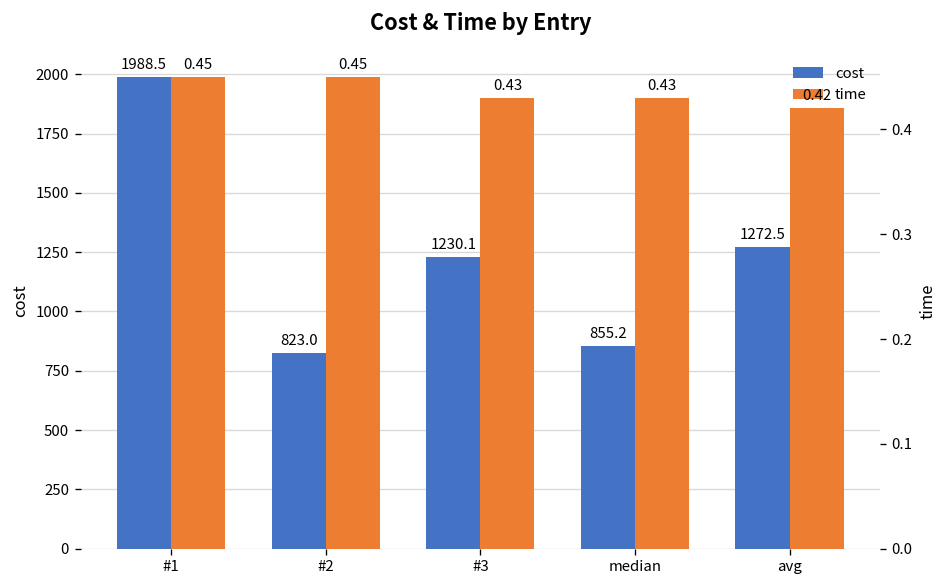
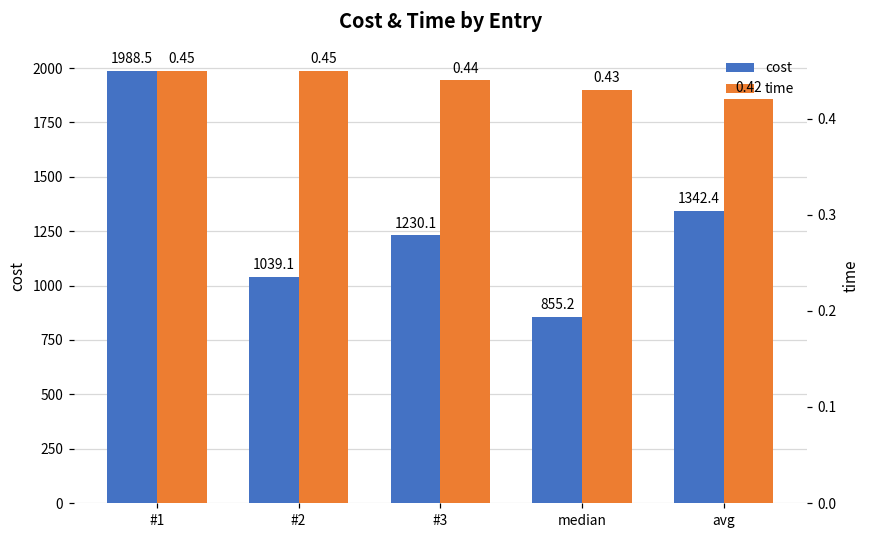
cost, #2: 823.0 -> 1039.1
cost, avg: 1272.5 -> 1342.4
time, #3: 0.43 -> 0.44
